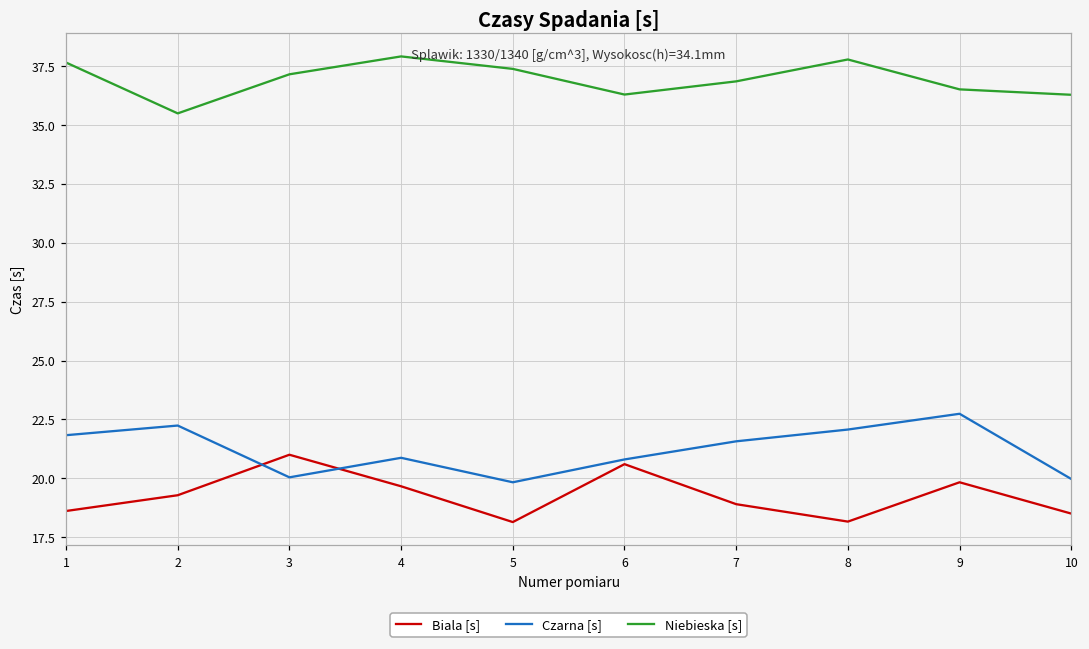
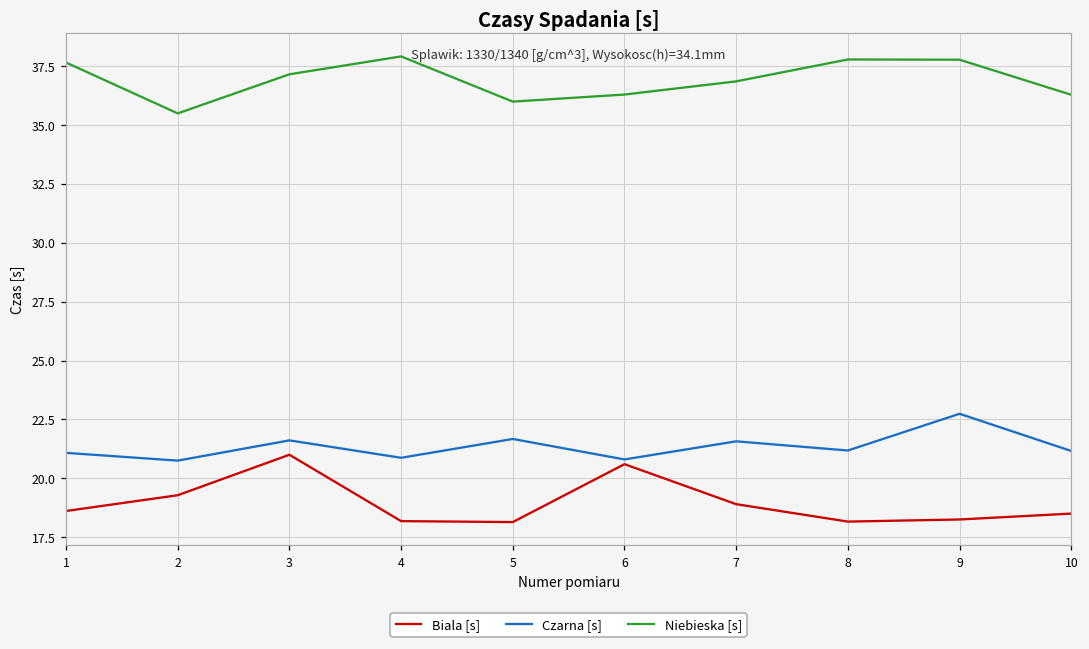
Czarna [s], 1: 21.8 -> 21.1
Czarna [s], 2: 22.2 -> 20.8
Czarna [s], 3: 20.0 -> 21.6
Biala [s], 4: 19.7 -> 18.2
Czarna [s], 5: 19.8 -> 21.7
Niebieska [s], 5: 37.4 -> 36.0
Czarna [s], 8: 22.1 -> 21.2
Biala [s], 9: 19.8 -> 18.3
Niebieska [s], 9: 36.5 -> 37.8
Czarna [s], 10: 20.0 -> 21.2
